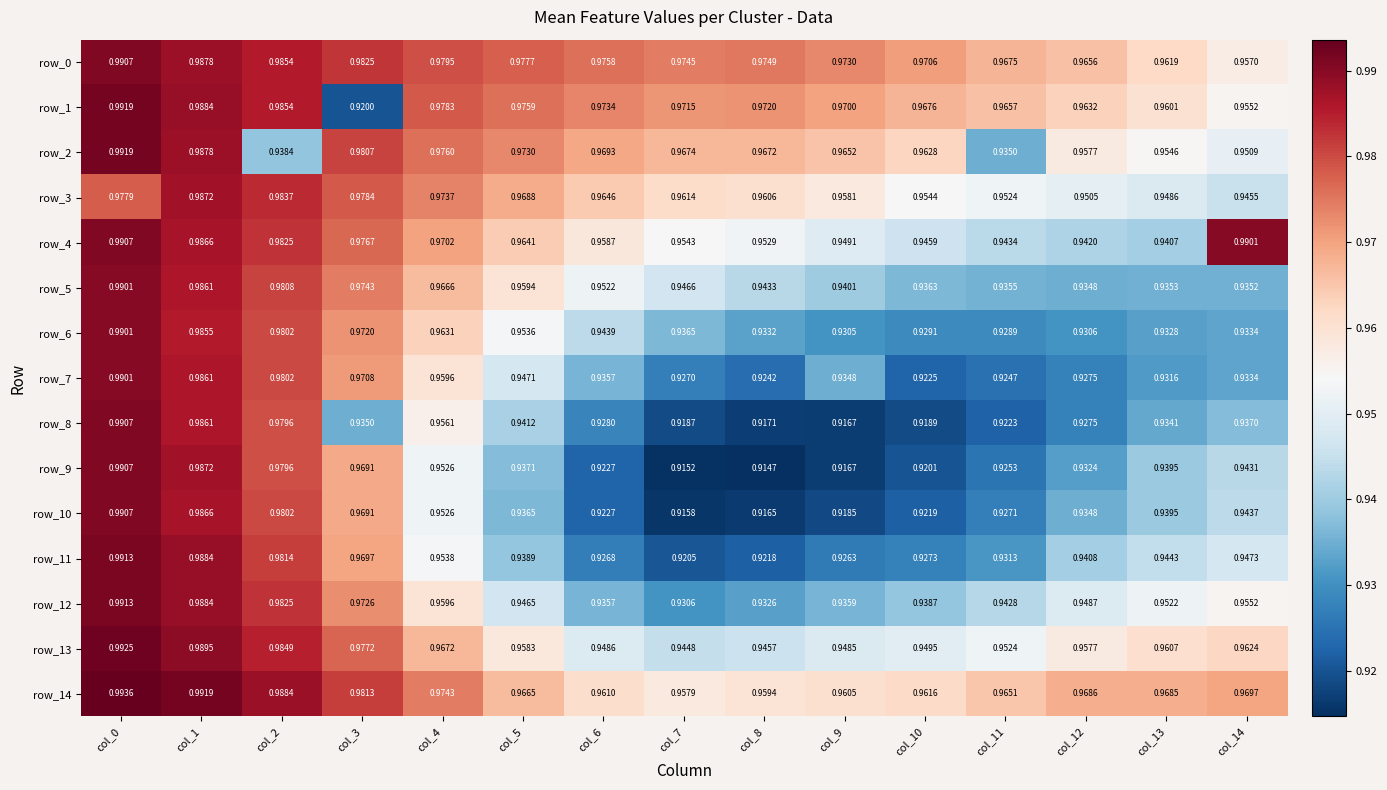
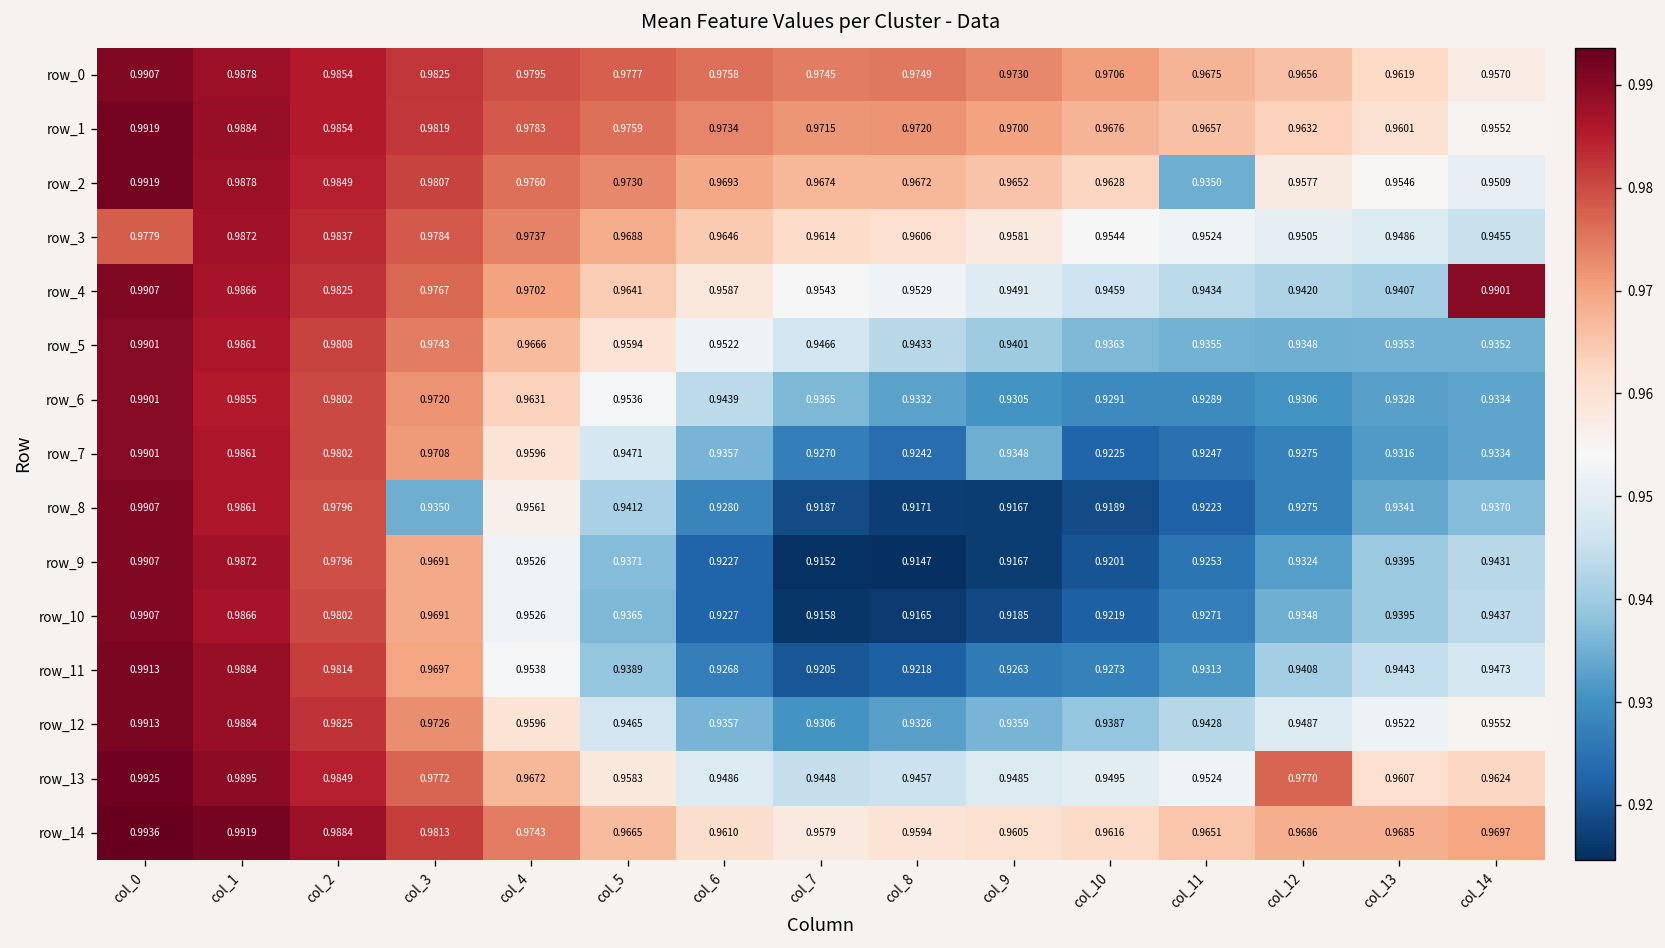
row_1, col_3: 0.9200 -> 0.9819
row_2, col_2: 0.9384 -> 0.9849
row_13, col_12: 0.9577 -> 0.9770
